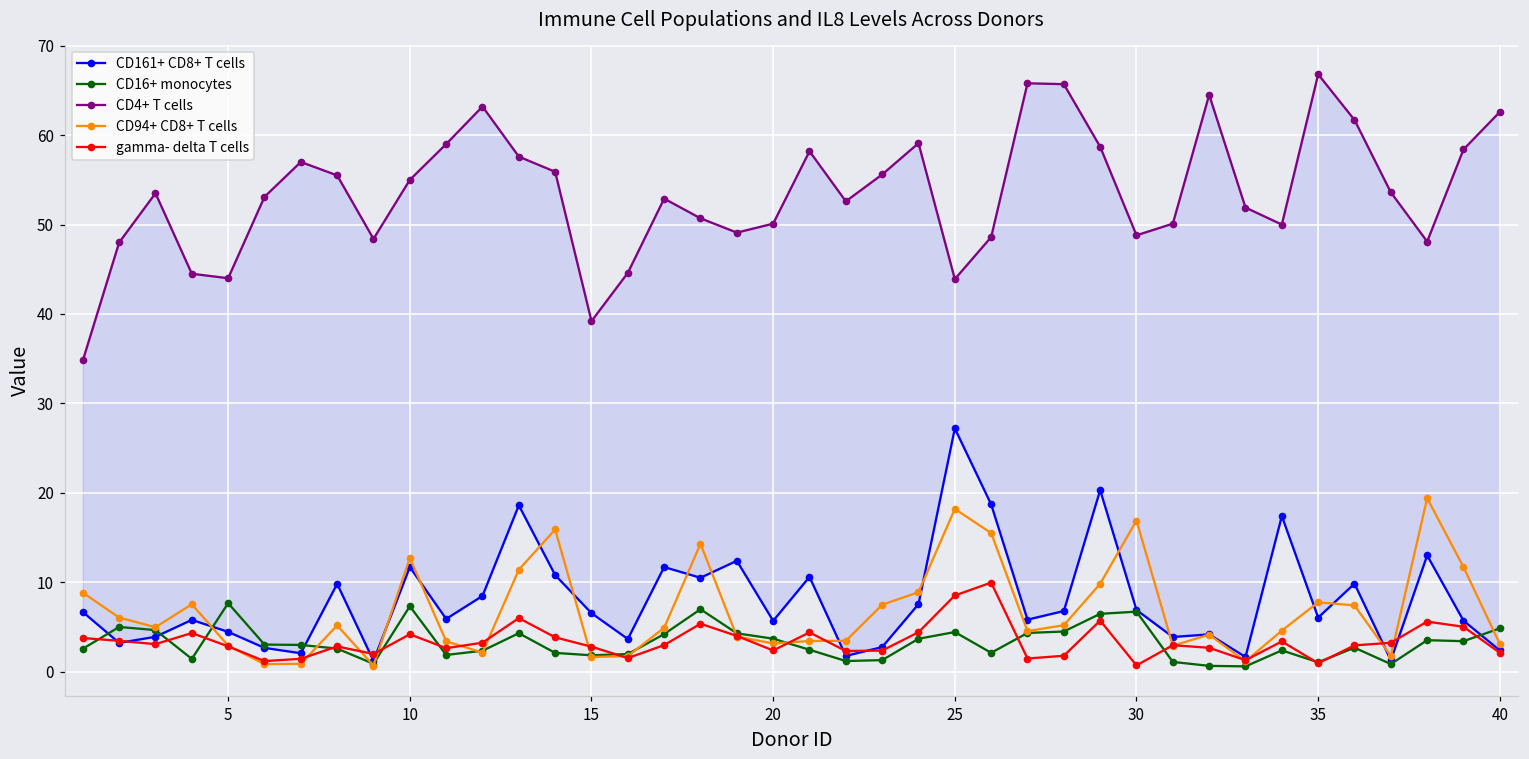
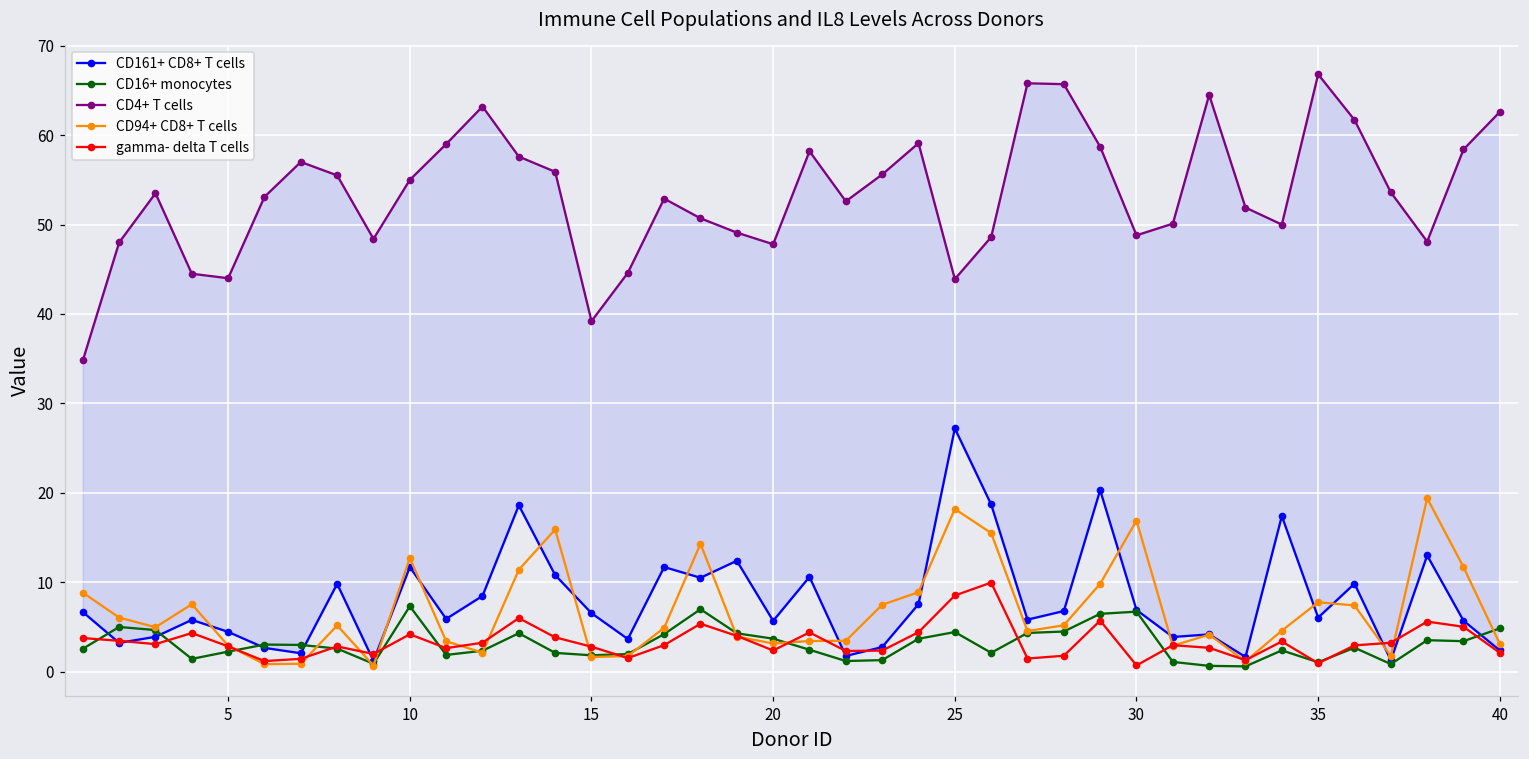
CD16+ monocytes, 5: 8 -> 2
CD4+ T cells, 20: 50 -> 48
